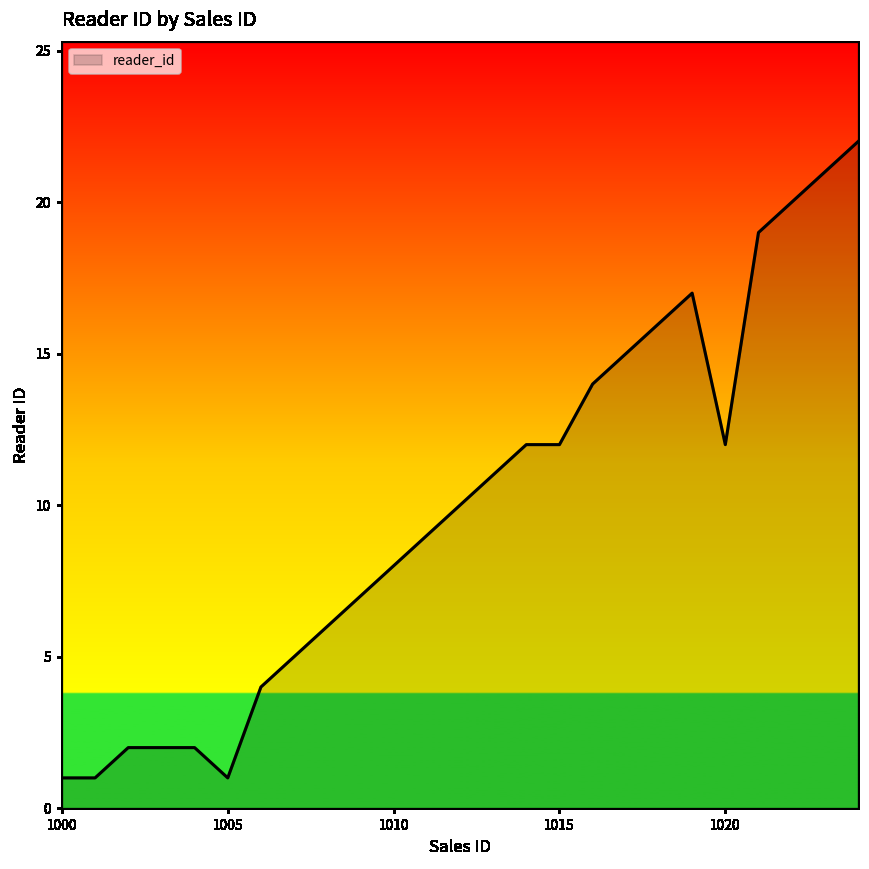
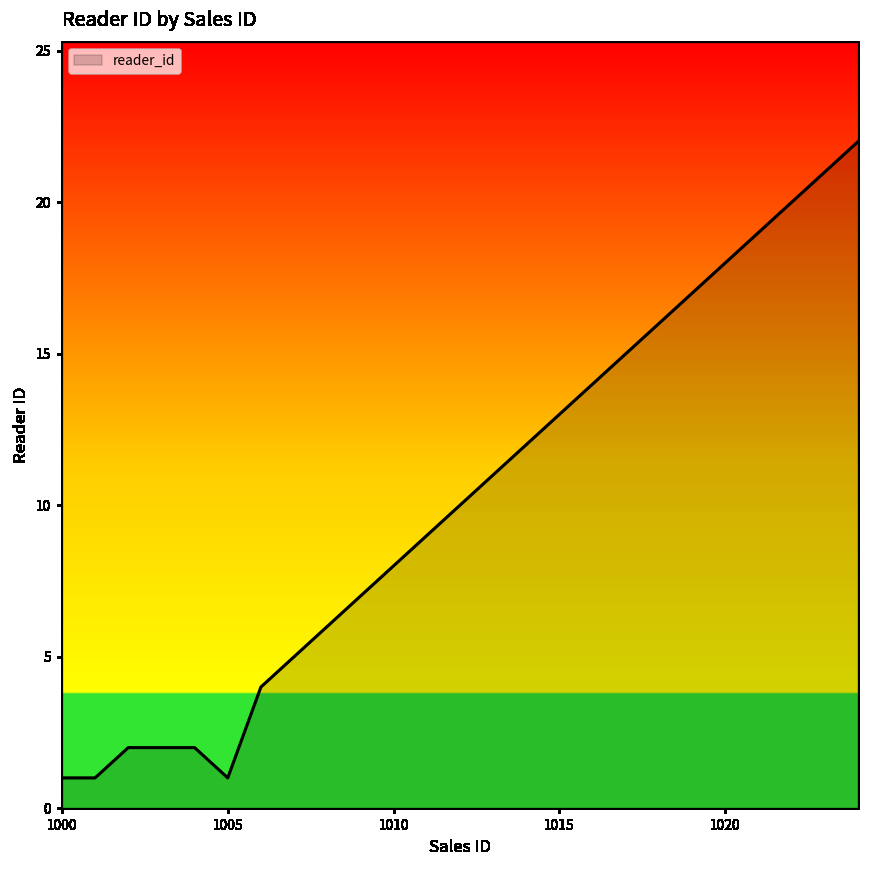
1015: 12 -> 13
1020: 12 -> 18
